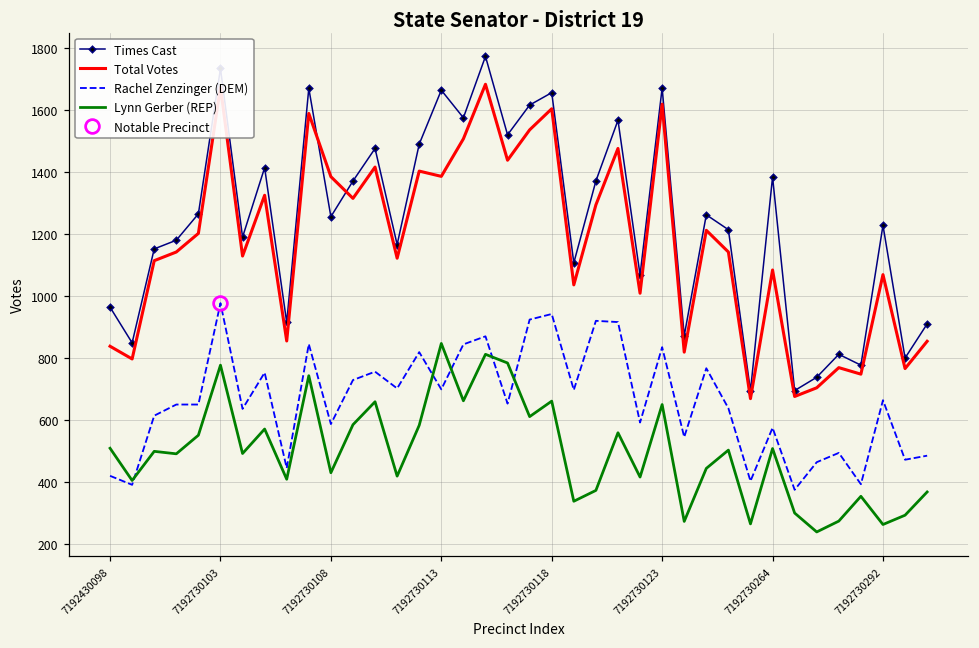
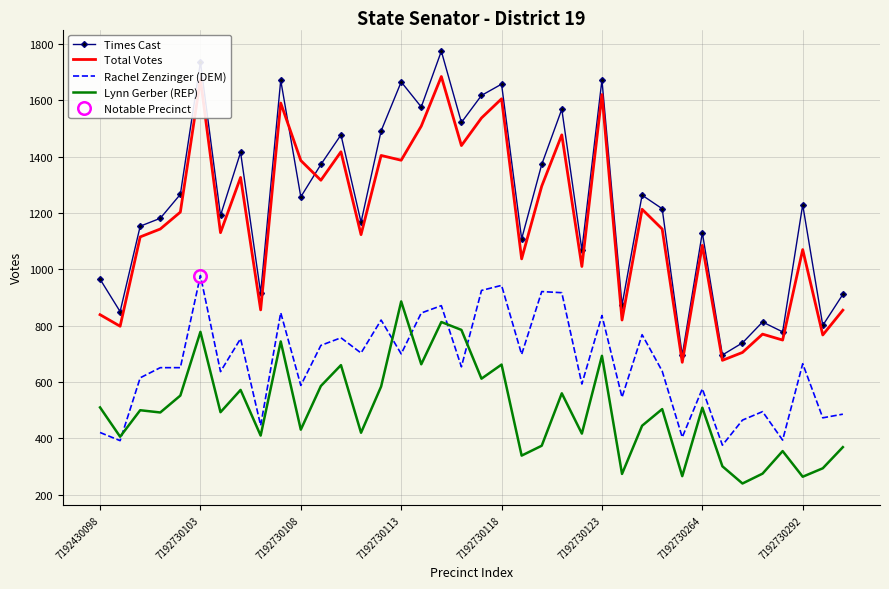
Lynn Gerber (REP), 7192730113: 850 -> 890
Lynn Gerber (REP), 7192730123: 650 -> 690
Times Cast, 7192730264: 1390 -> 1130
